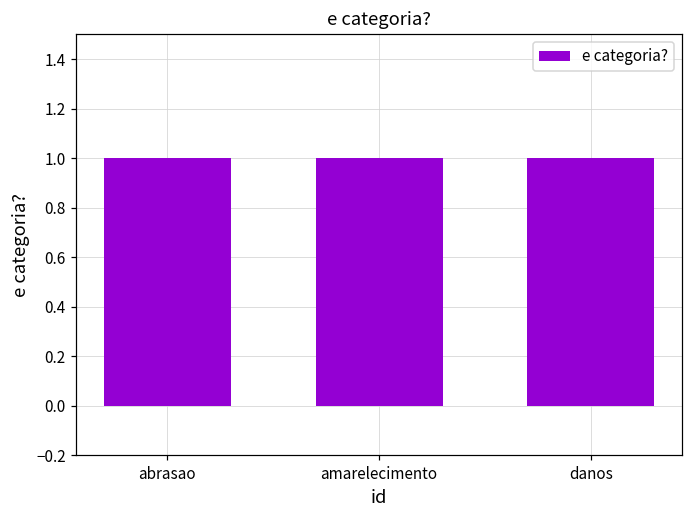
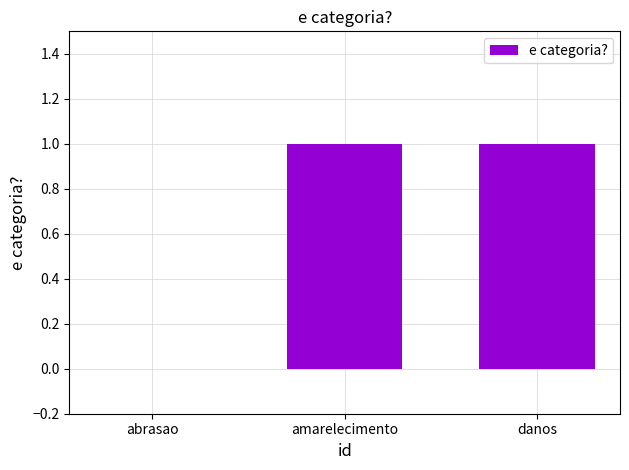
abrasao: 1 -> 0
